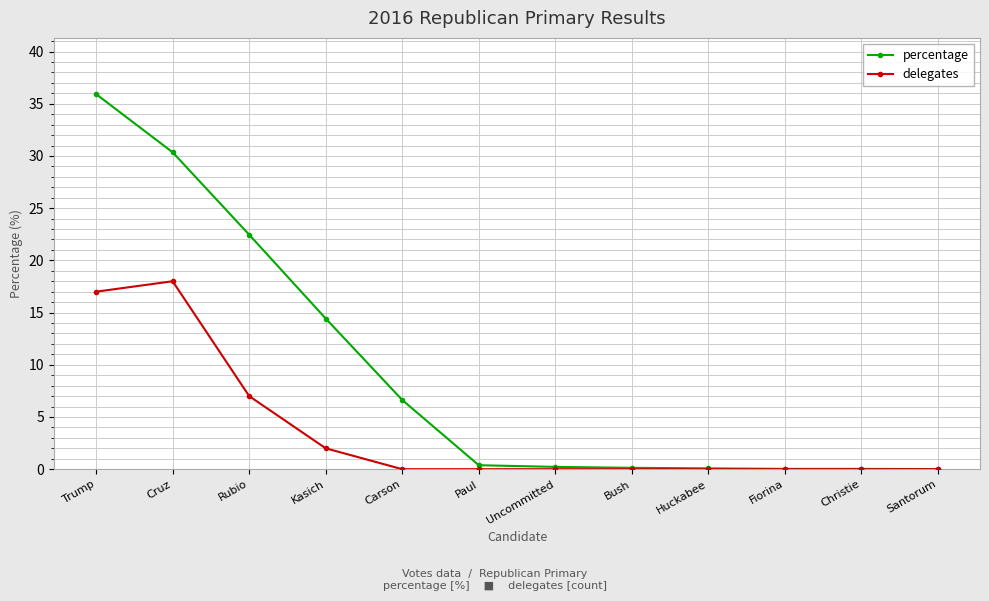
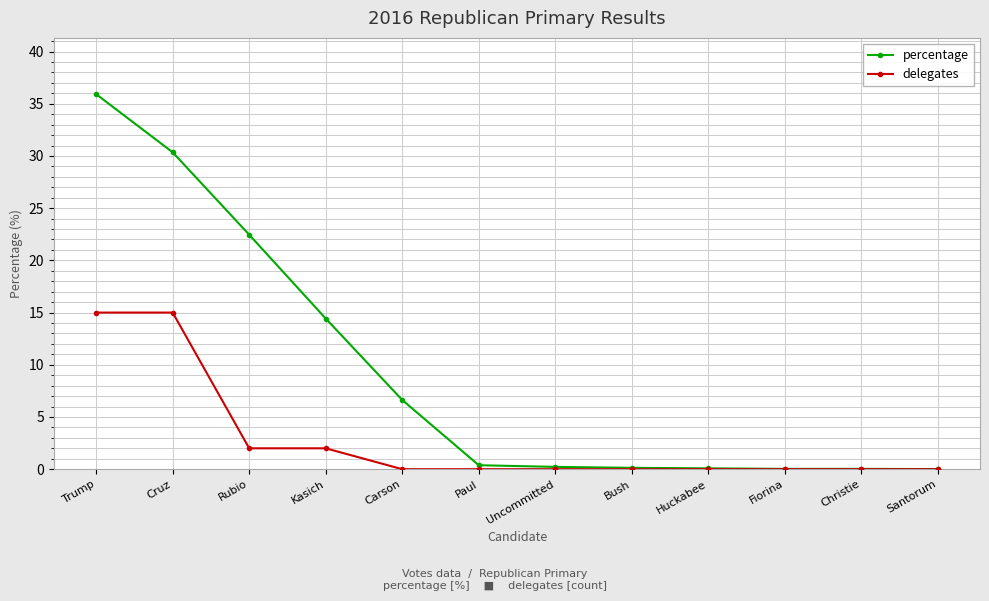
delegates, Trump: 17 -> 15
delegates, Cruz: 18 -> 15
delegates, Rubio: 7 -> 2
